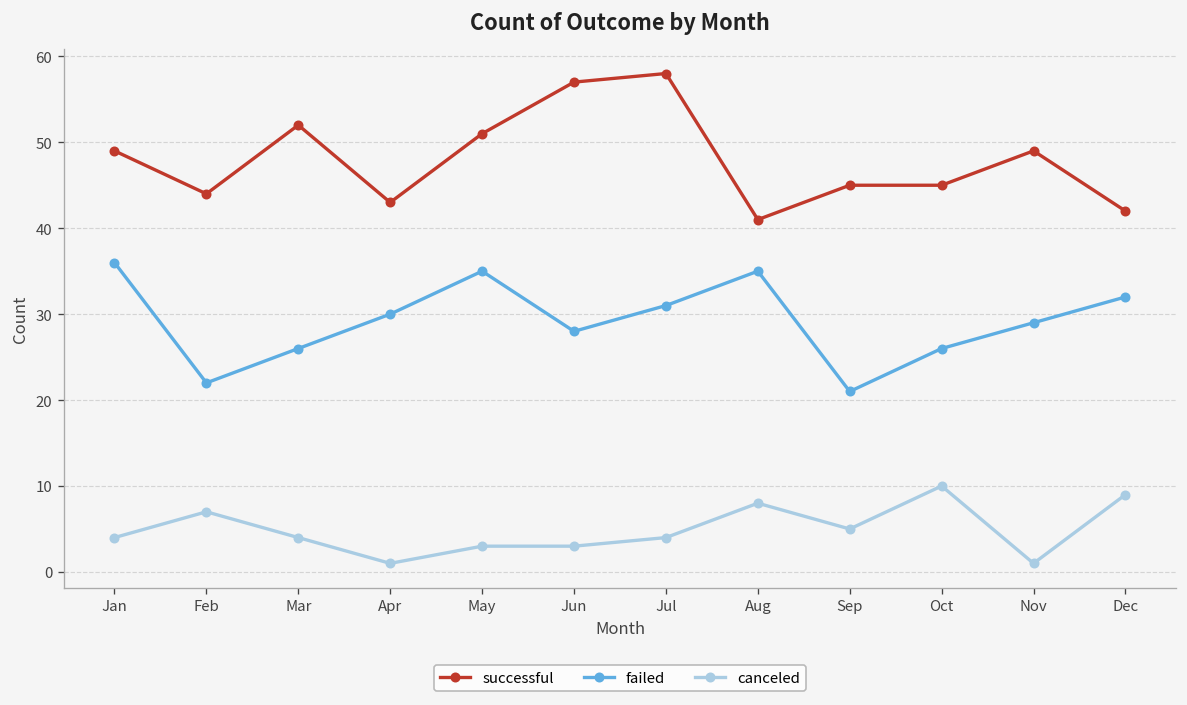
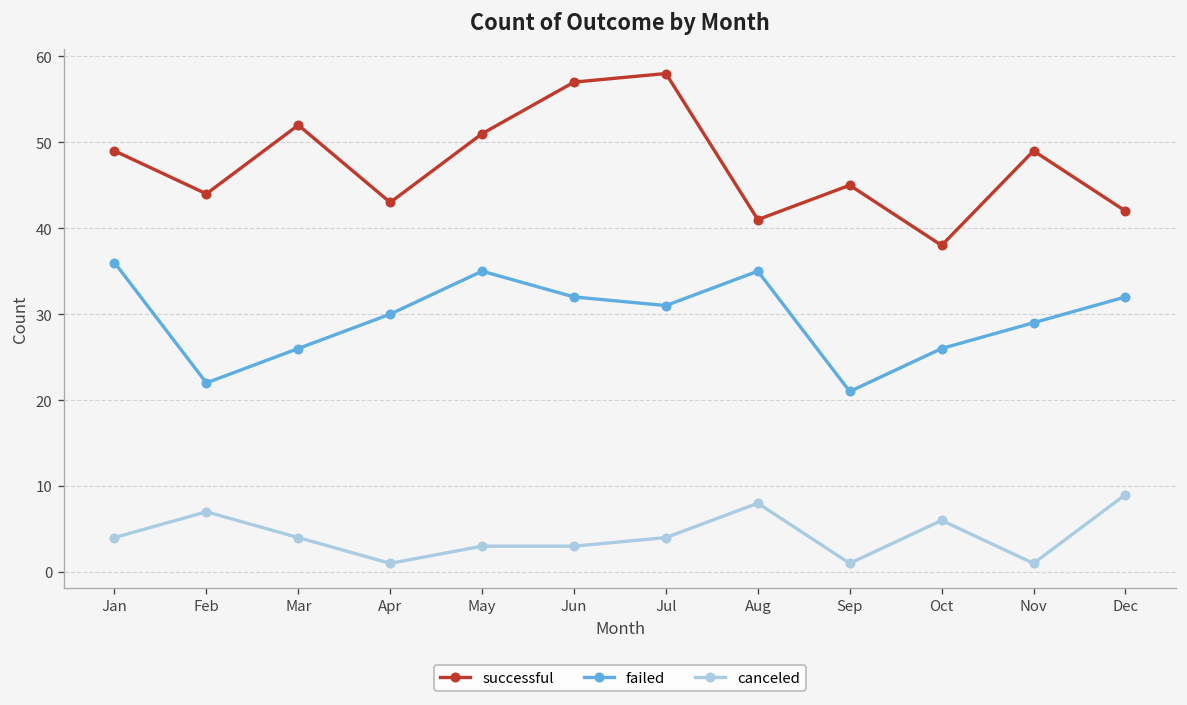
failed, Jun: 28 -> 32
canceled, Sep: 5 -> 1
successful, Oct: 45 -> 38
canceled, Oct: 10 -> 6
